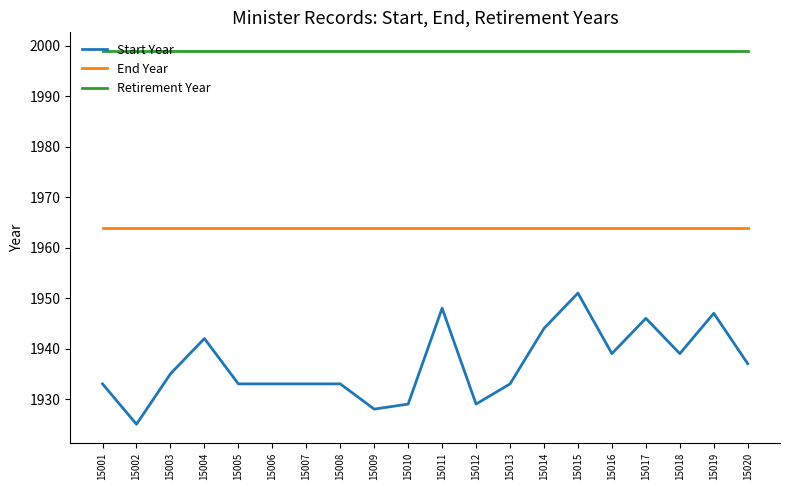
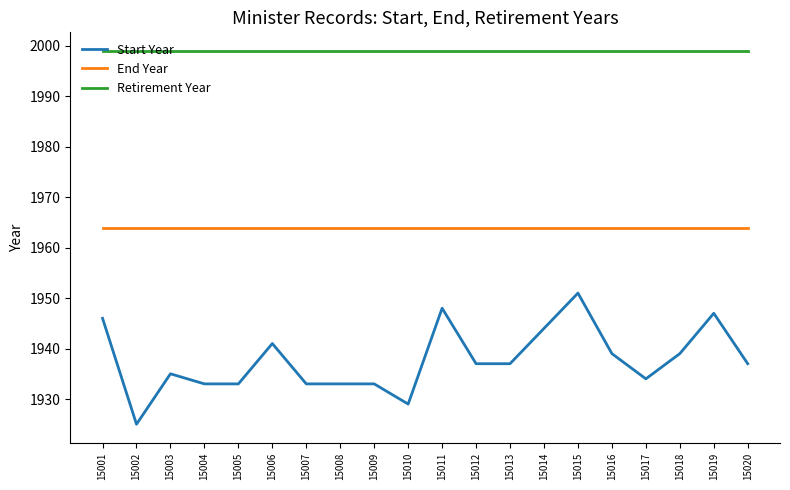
Start Year, 15001: 1933 -> 1946
Start Year, 15004: 1942 -> 1933
Start Year, 15006: 1933 -> 1941
Start Year, 15009: 1928 -> 1933
Start Year, 15012: 1929 -> 1937
Start Year, 15013: 1933 -> 1937
Start Year, 15017: 1946 -> 1934
